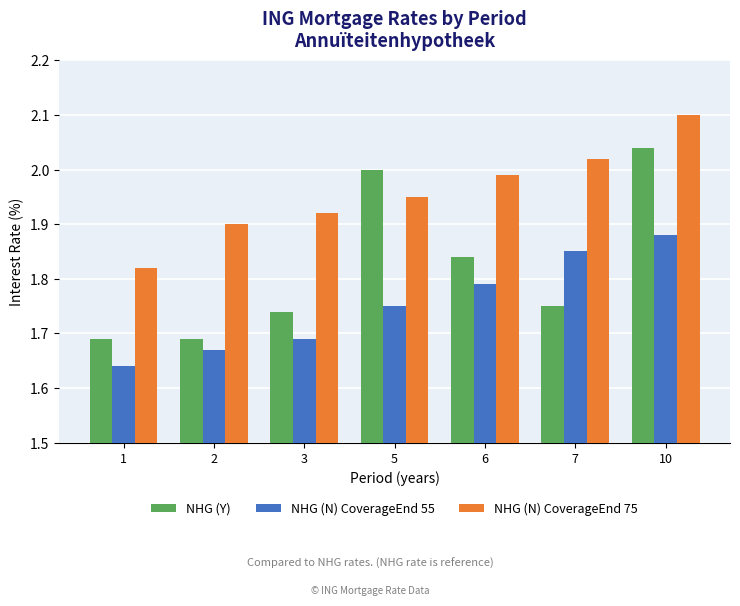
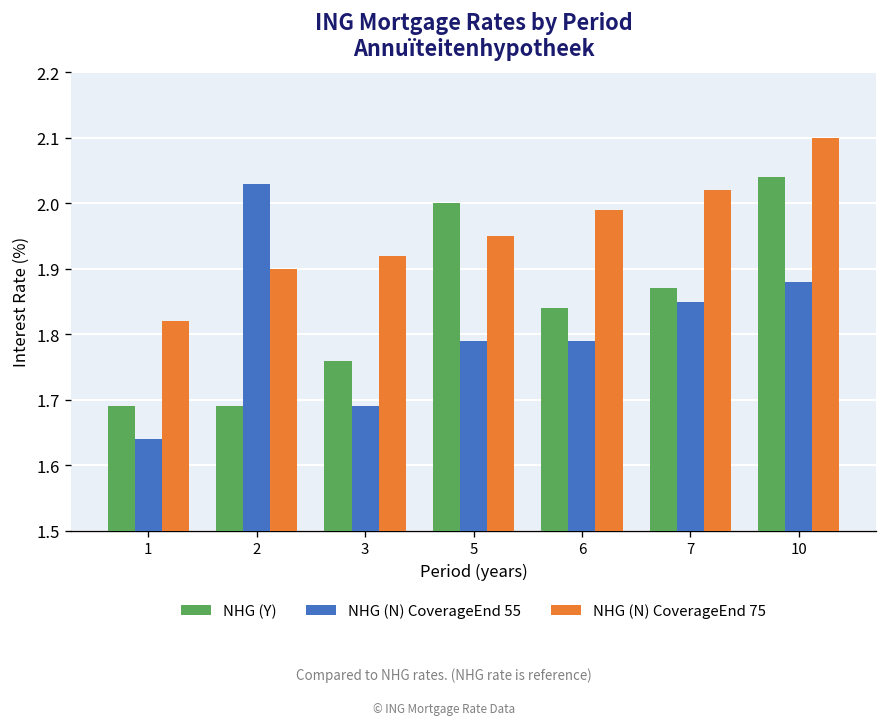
NHG (N) CoverageEnd 55, 2: 1.67 -> 2.03
NHG (Y), 3: 1.74 -> 1.76
NHG (N) CoverageEnd 55, 5: 1.75 -> 1.79
NHG (Y), 7: 1.75 -> 1.87
